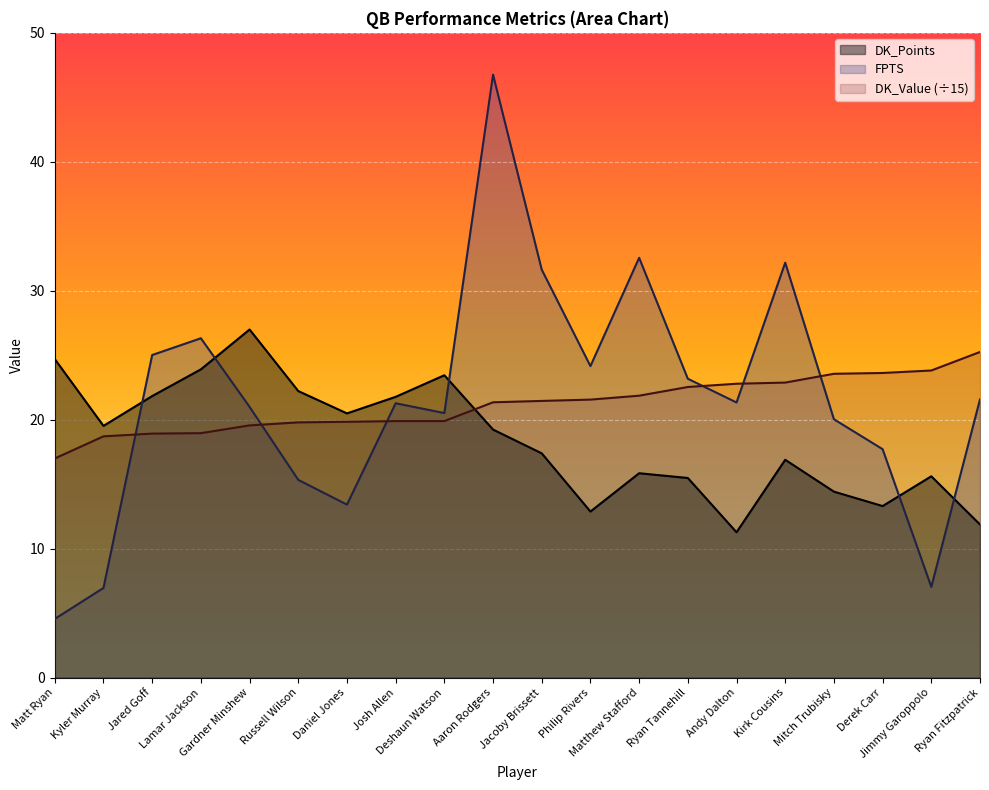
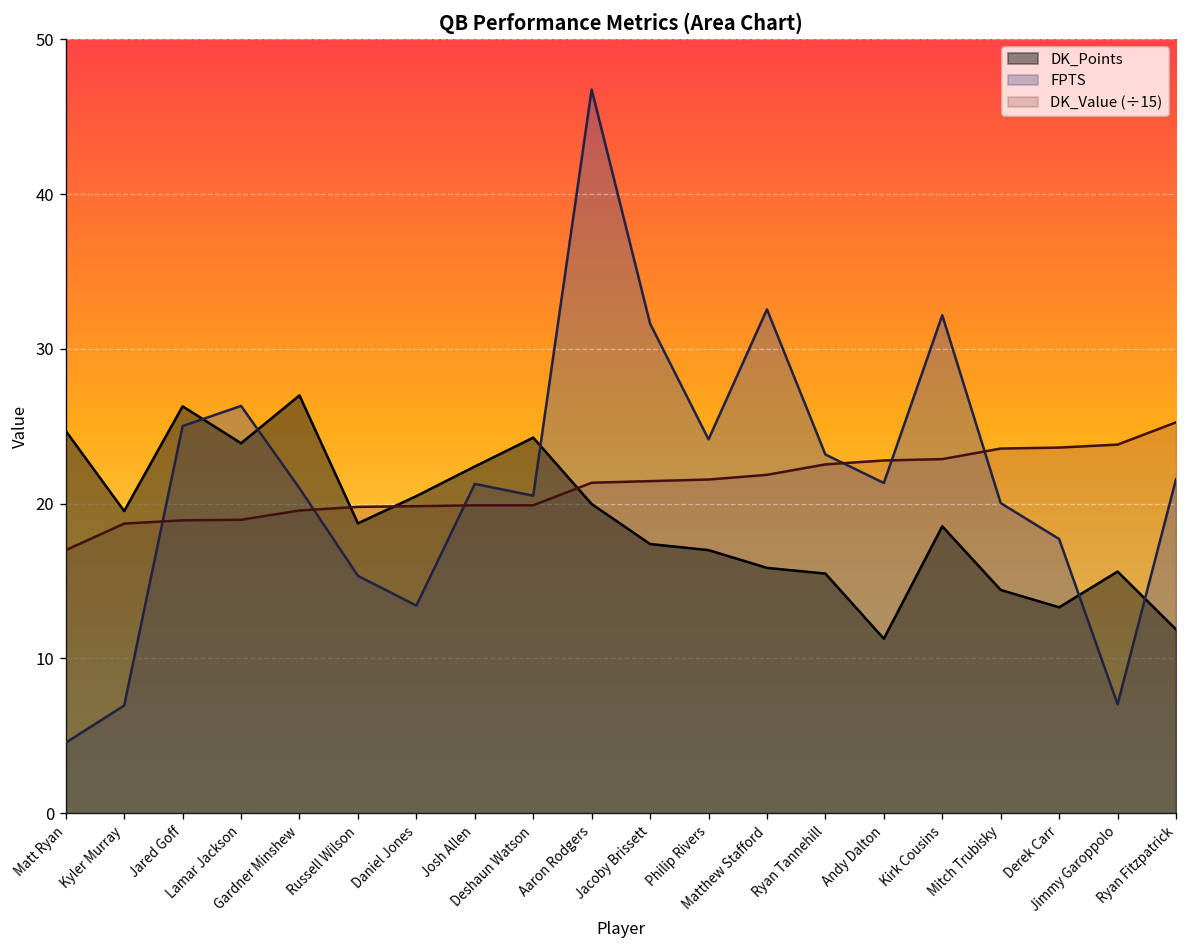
DK_Points, Jared Goff: 21.8 -> 26.3
DK_Points, Russell Wilson: 22.2 -> 18.7
DK_Points, Josh Allen: 21.8 -> 22.4
DK_Points, Deshaun Watson: 23.5 -> 24.3
DK_Points, Aaron Rodgers: 19.2 -> 20.0
DK_Points, Philip Rivers: 12.9 -> 17.0
DK_Points, Kirk Cousins: 16.9 -> 18.5
